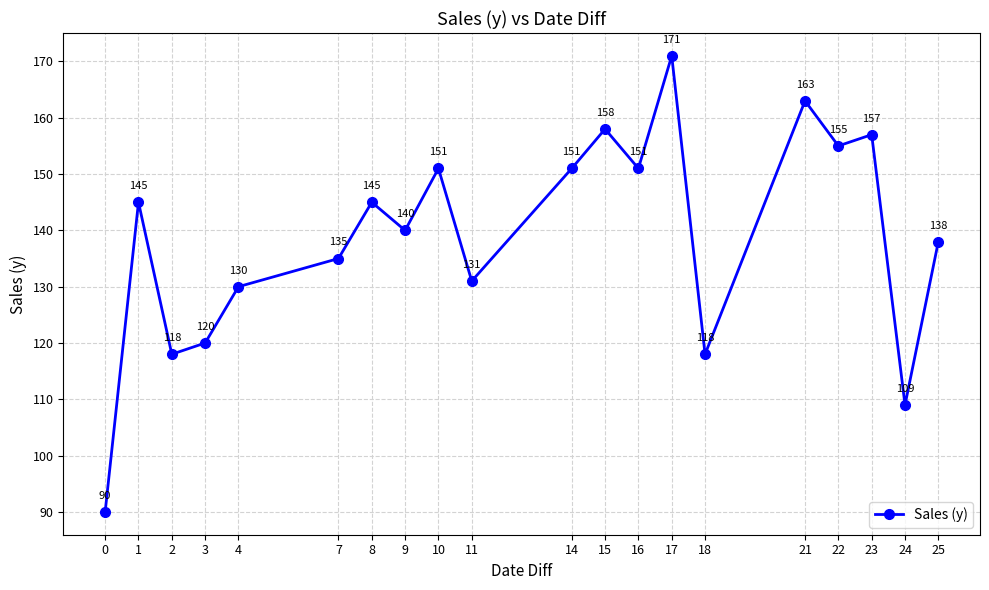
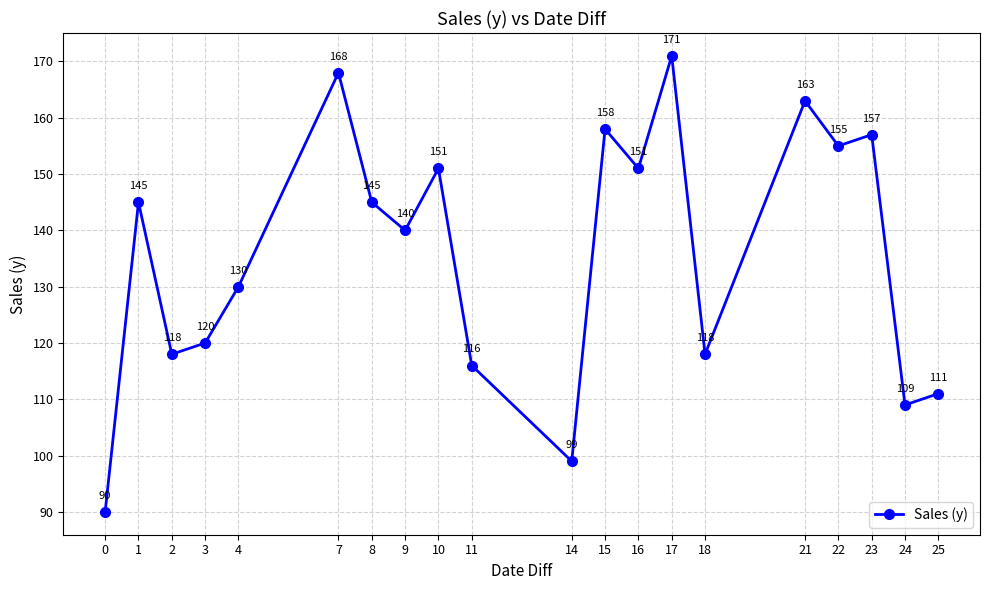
7: 135 -> 168
11: 131 -> 116
14: 151 -> 99
25: 138 -> 111
